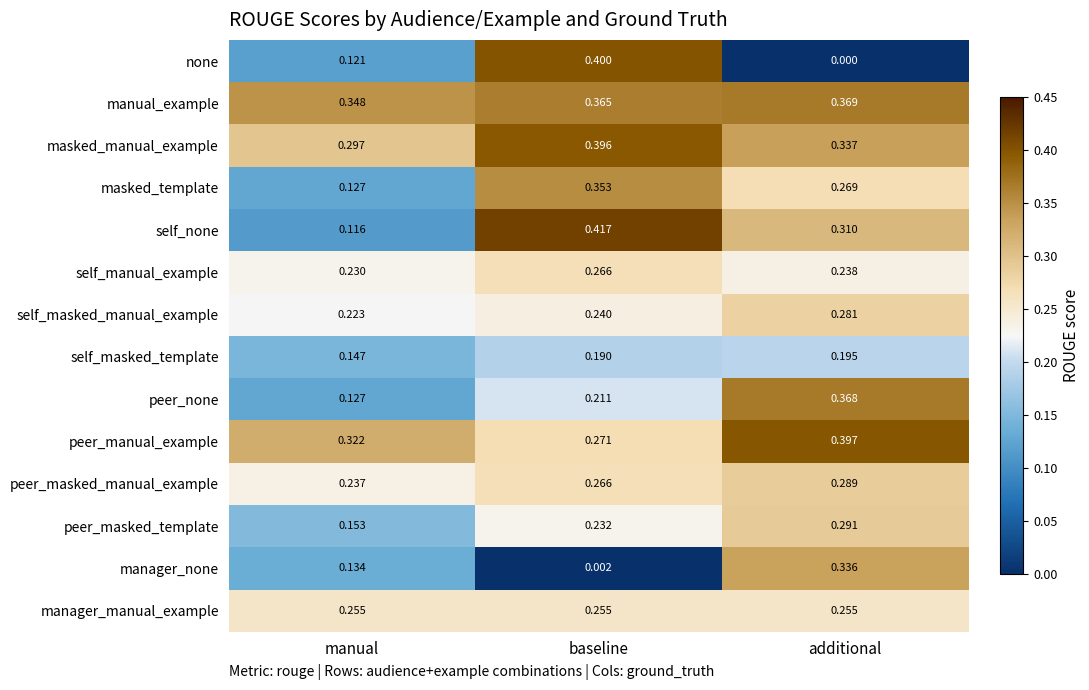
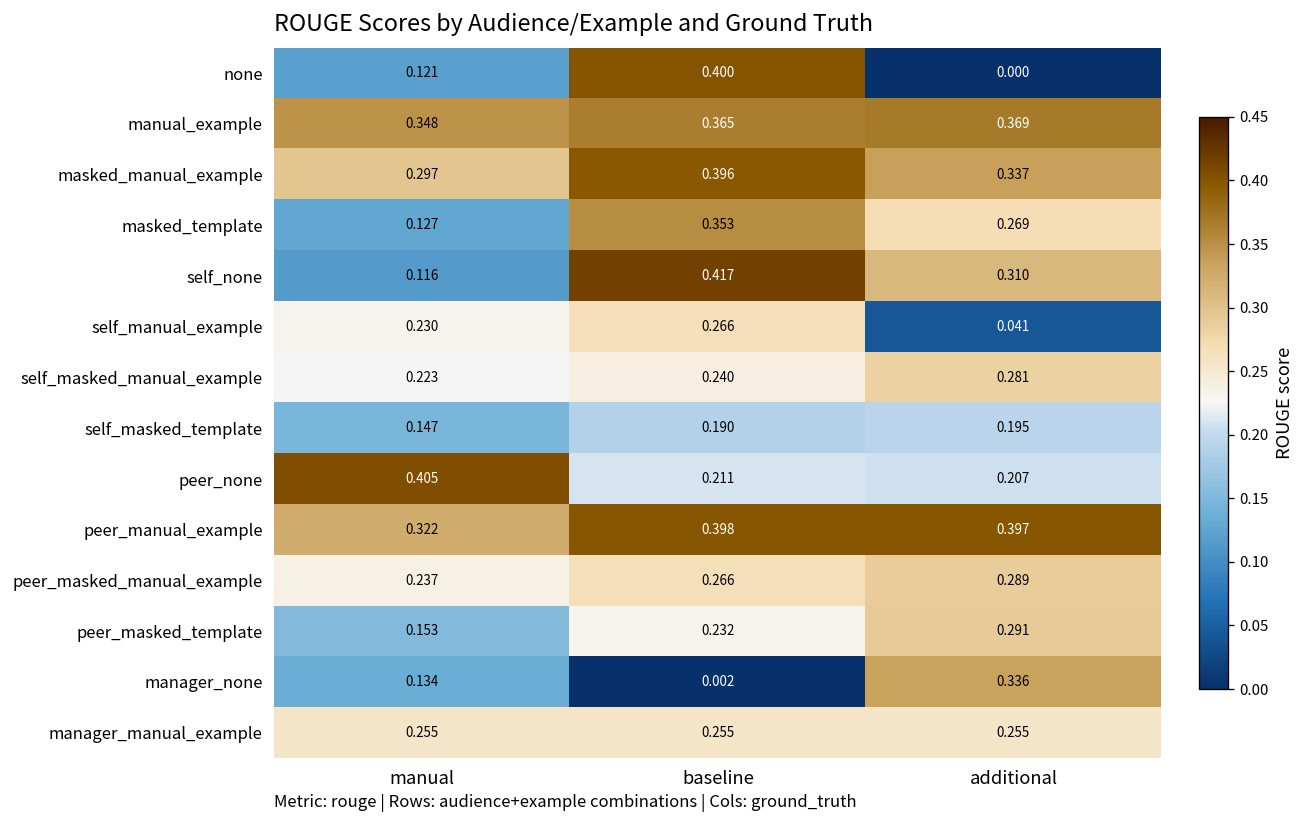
self_manual_example, additional: 0.238 -> 0.041
peer_none, manual: 0.127 -> 0.405
peer_none, additional: 0.368 -> 0.207
peer_manual_example, baseline: 0.271 -> 0.398
